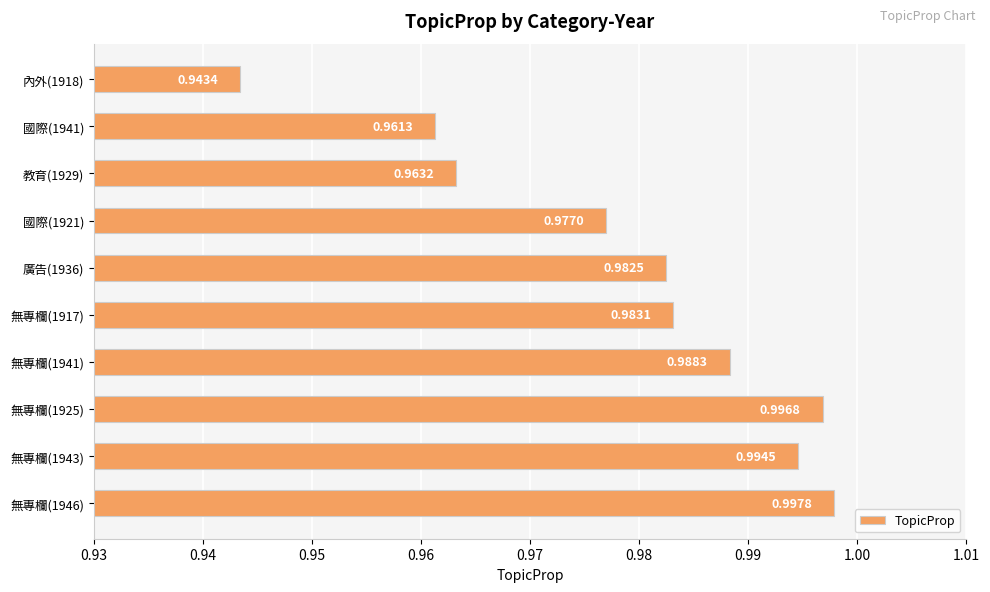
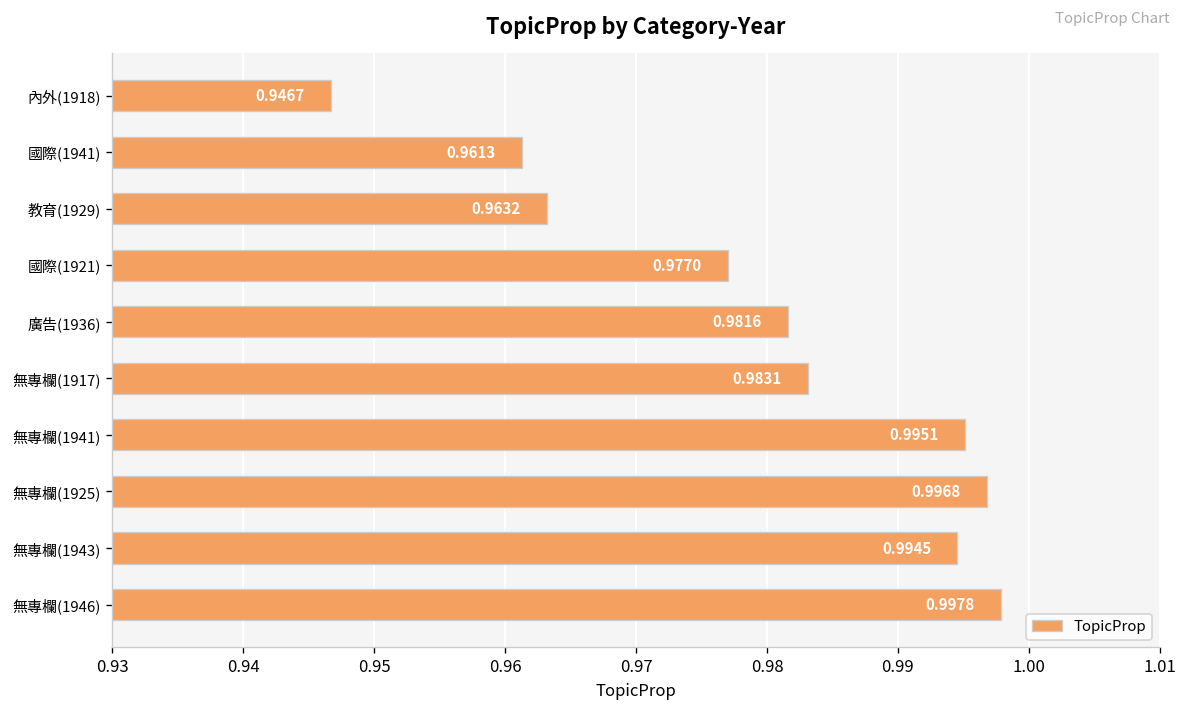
內外(1918): 0.9434 -> 0.9467
廣告(1936): 0.9825 -> 0.9816
無專欄(1941): 0.9883 -> 0.9951
